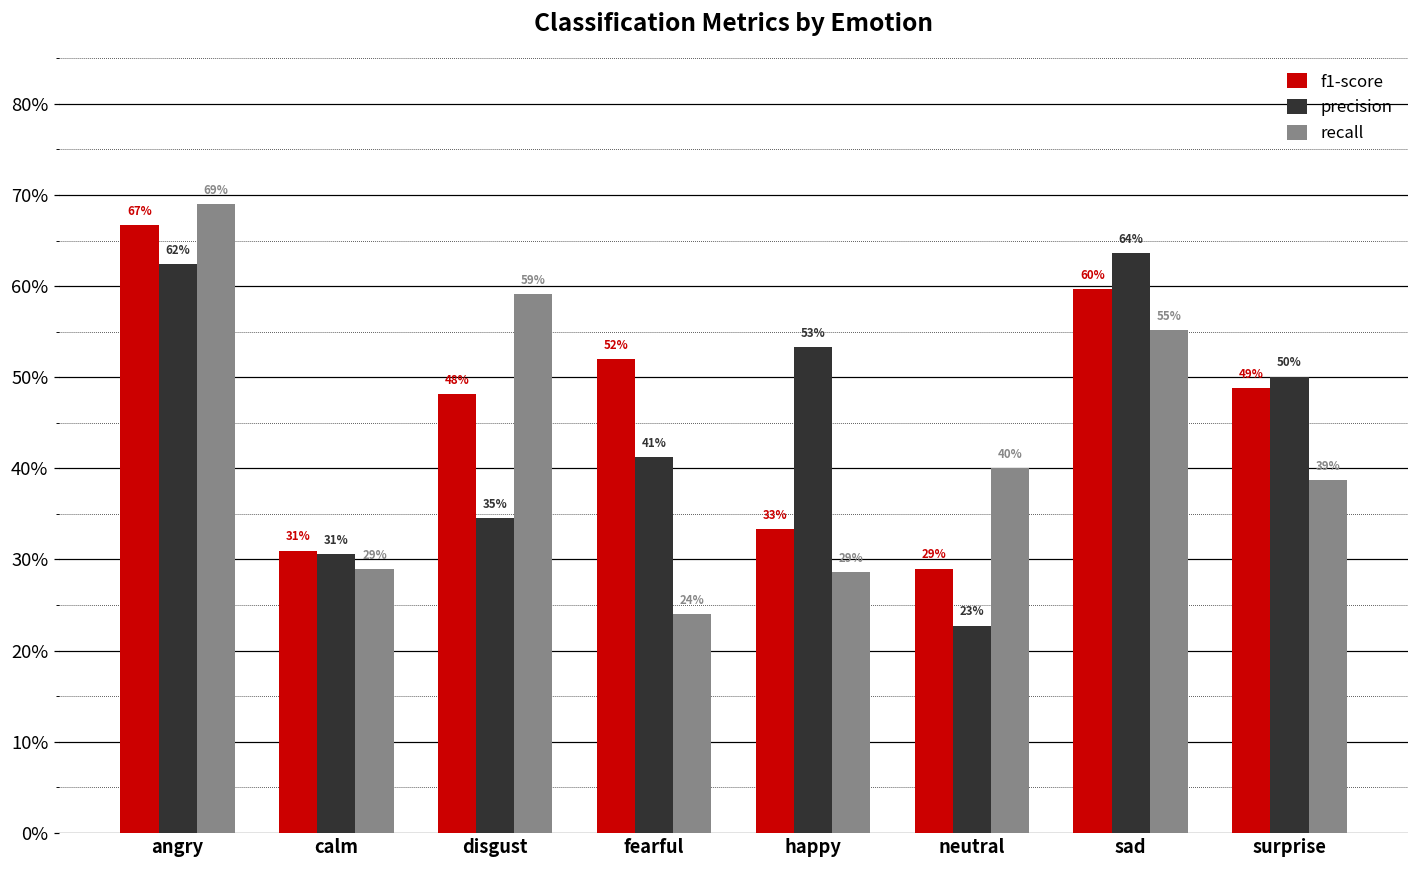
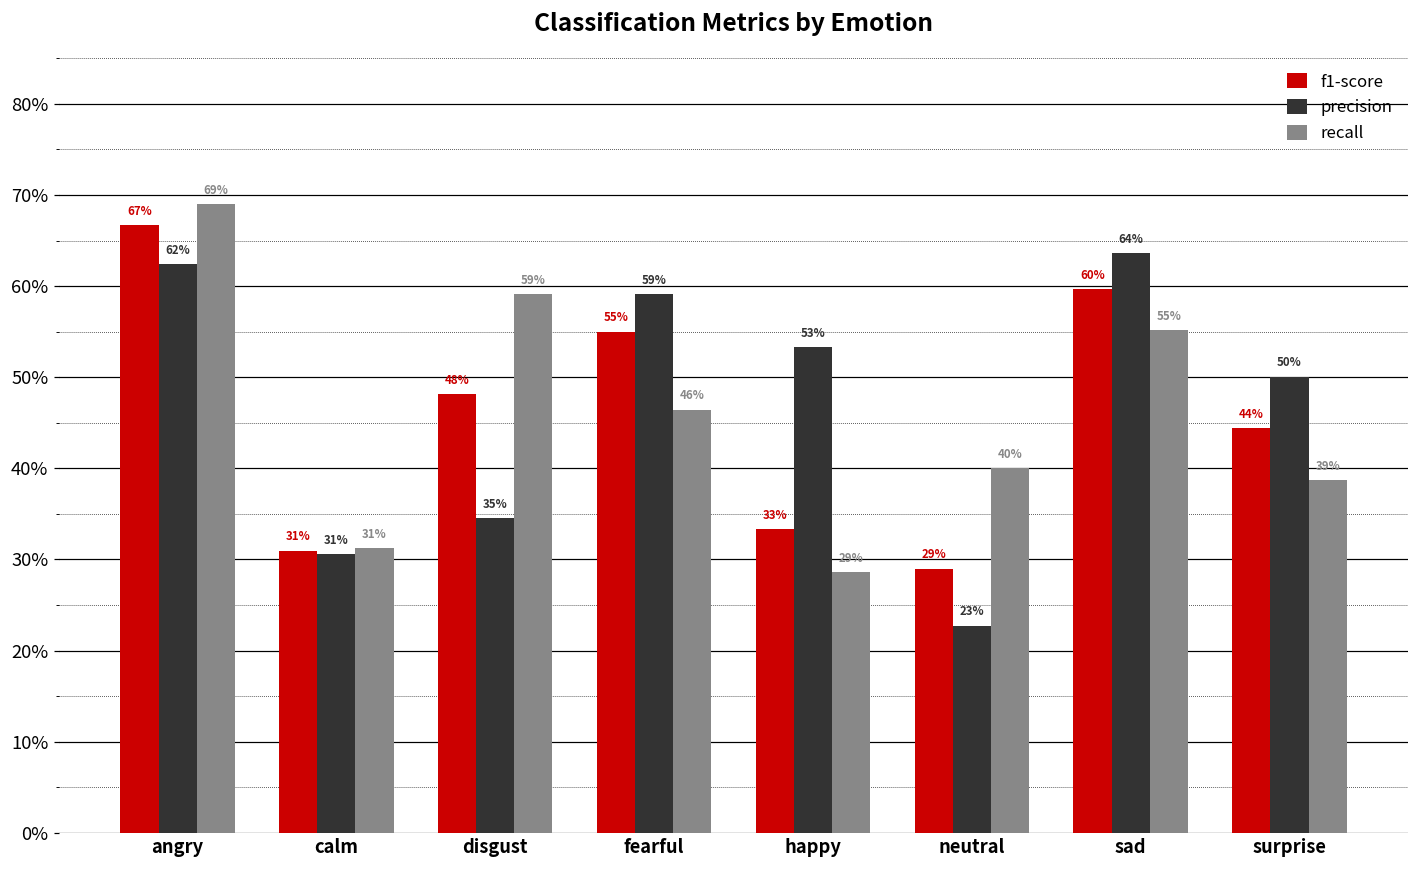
recall, calm: 29% -> 31%
f1-score, fearful: 52% -> 55%
precision, fearful: 41% -> 59%
recall, fearful: 24% -> 46%
f1-score, surprise: 49% -> 44%
